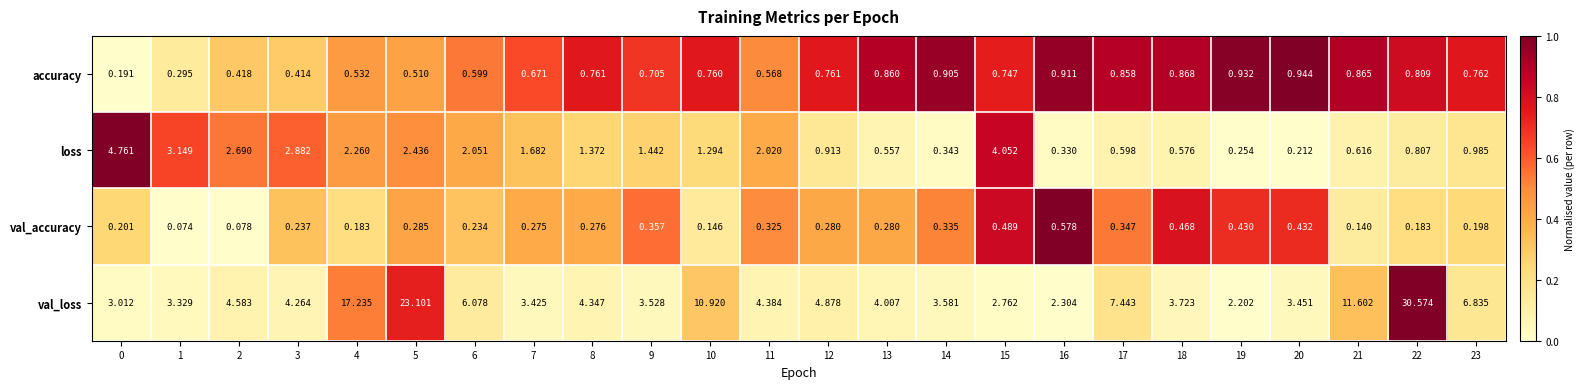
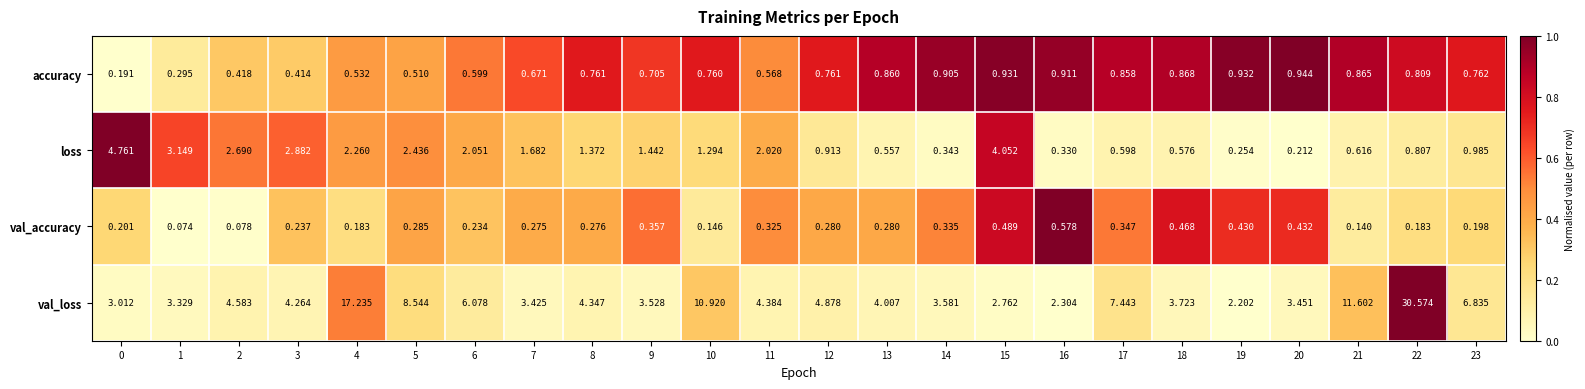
accuracy, 15: 0.747 -> 0.931
val_loss, 5: 23.101 -> 8.544
